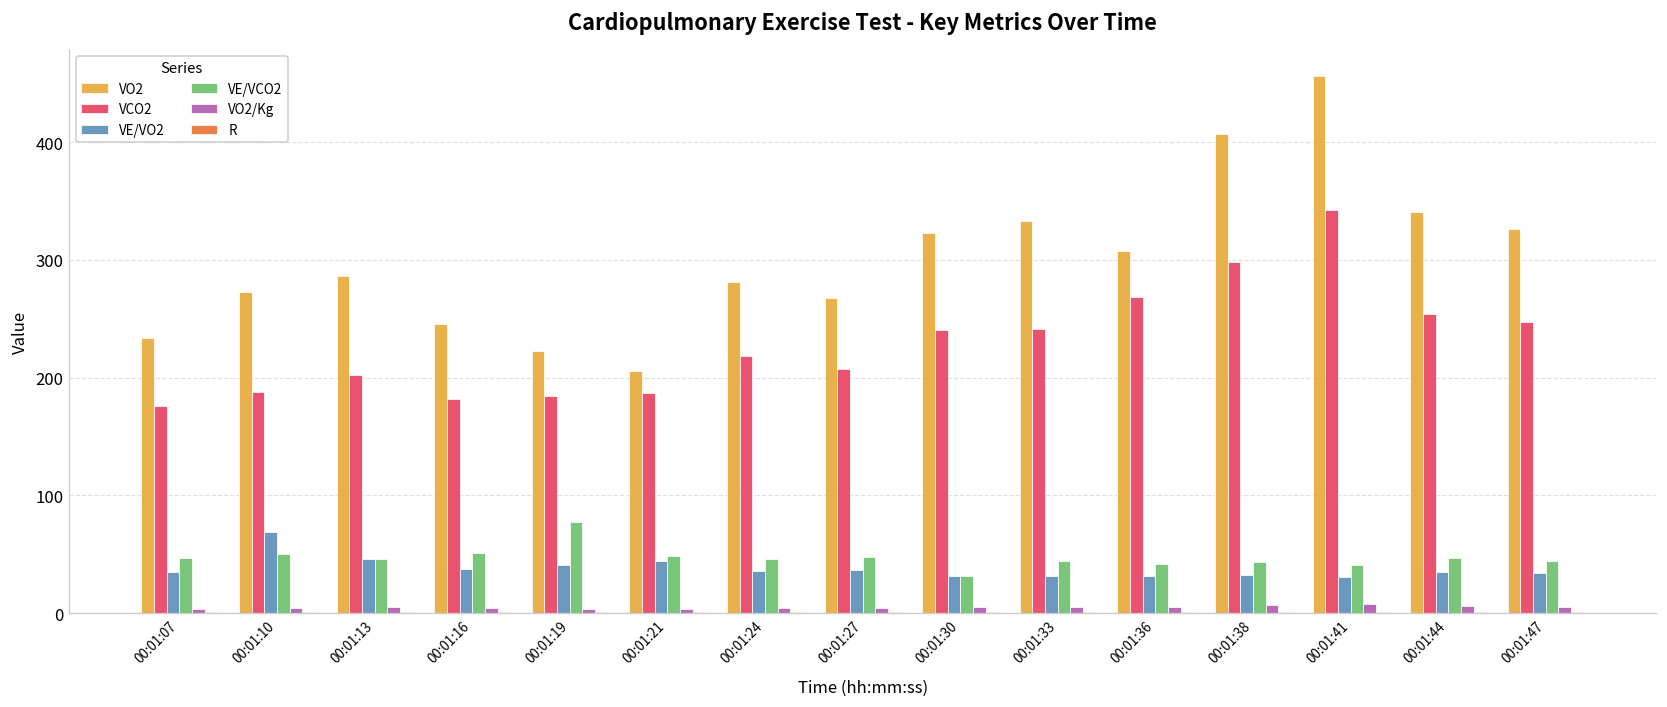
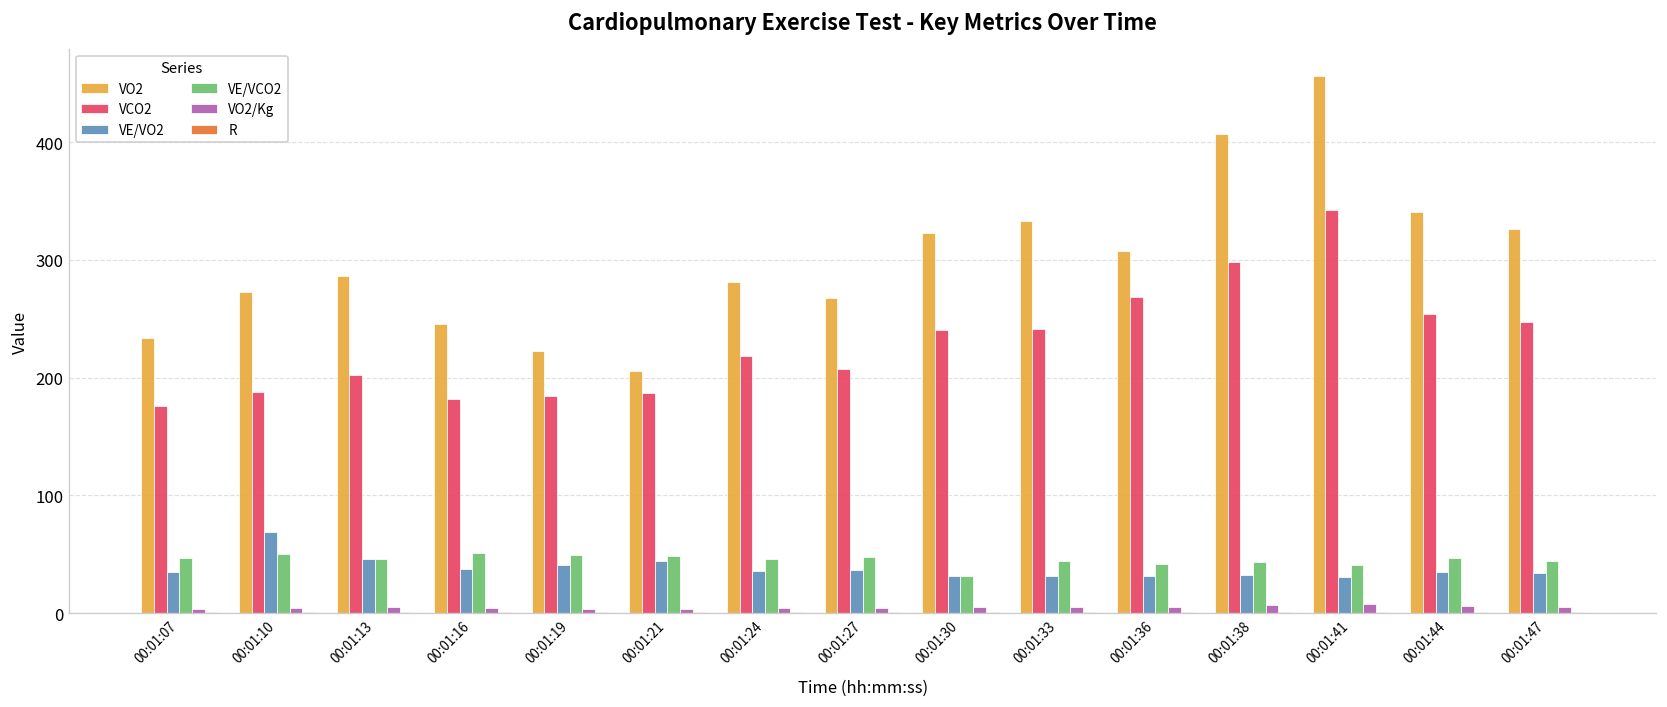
VE/VCO2, 00:01:19: 80 -> 50
